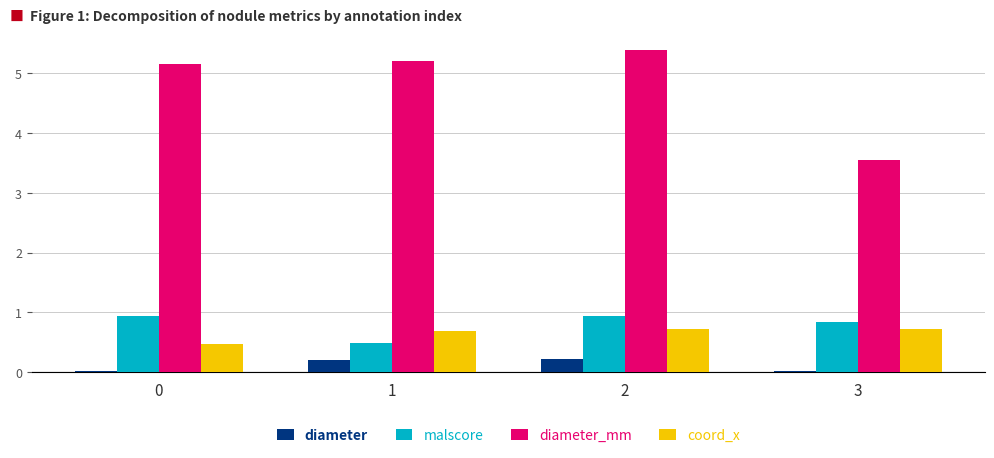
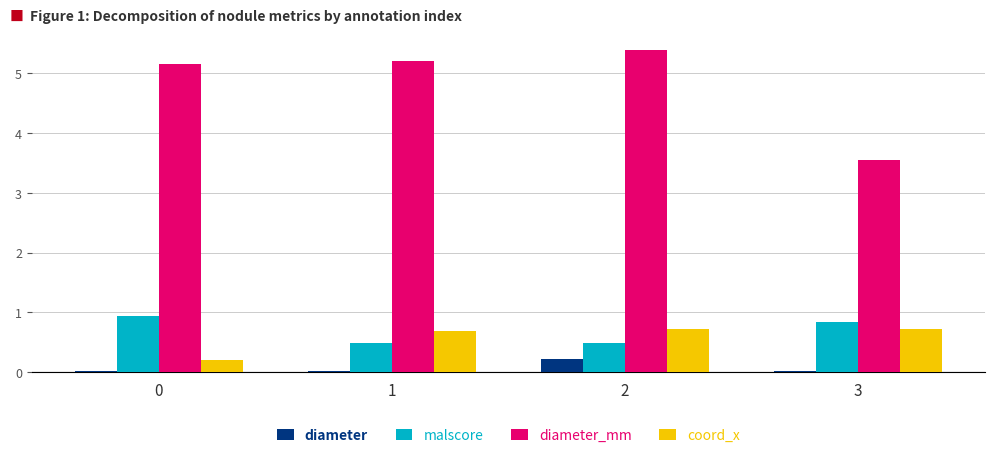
coord_x, 0: 0.5 -> 0.2
diameter, 1: 0.2 -> 0.0
malscore, 2: 0.9 -> 0.5
